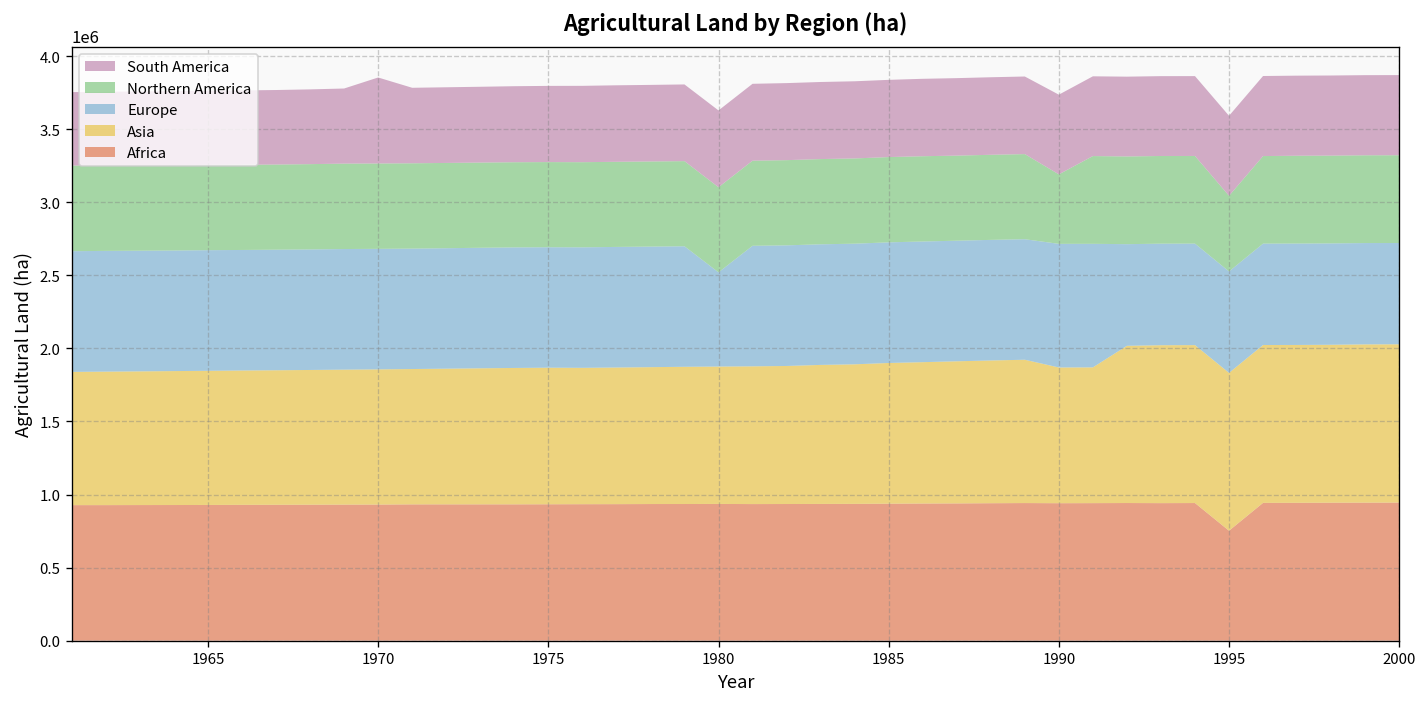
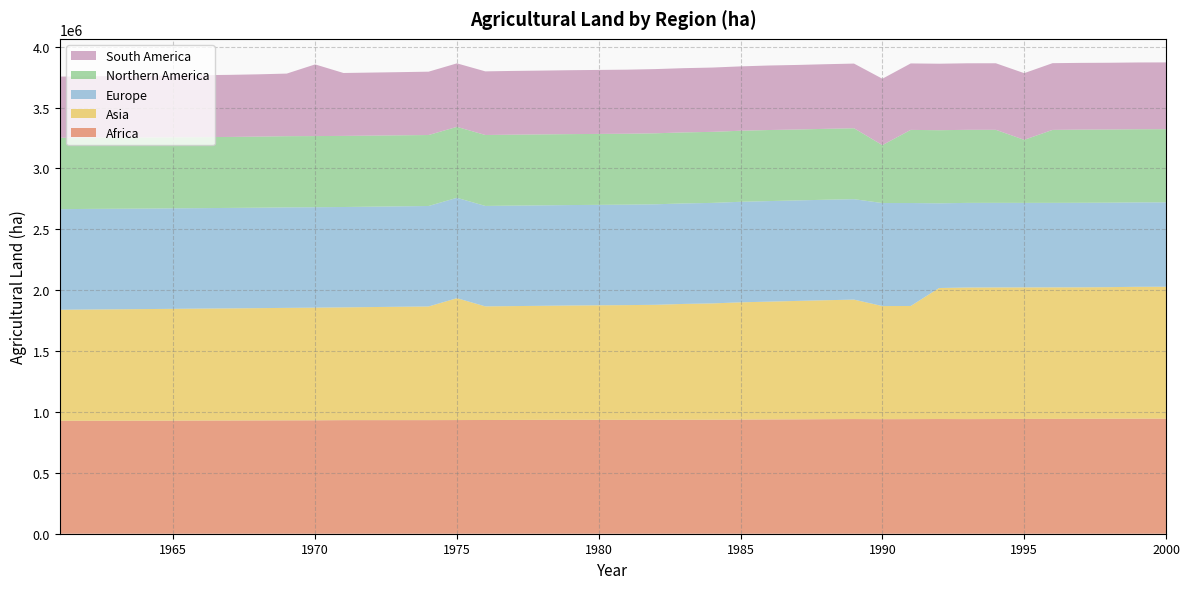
Asia, 1975: 930000 -> 1000000
Europe, 1980: 640000 -> 820000
Africa, 1995: 750000 -> 940000
